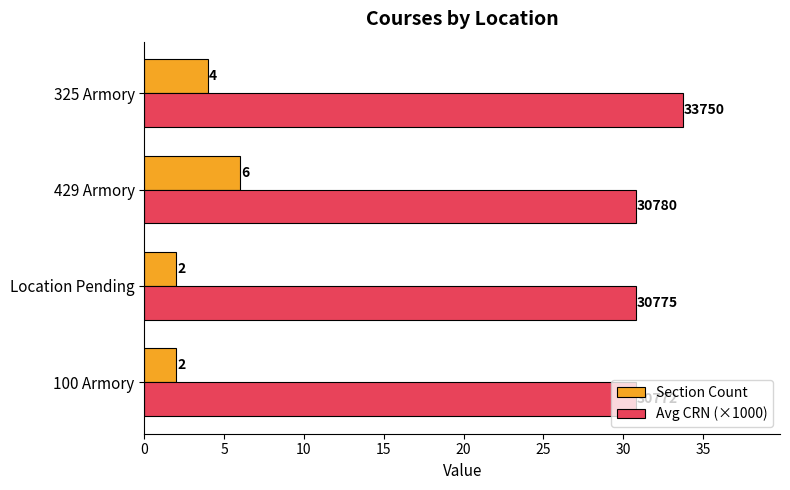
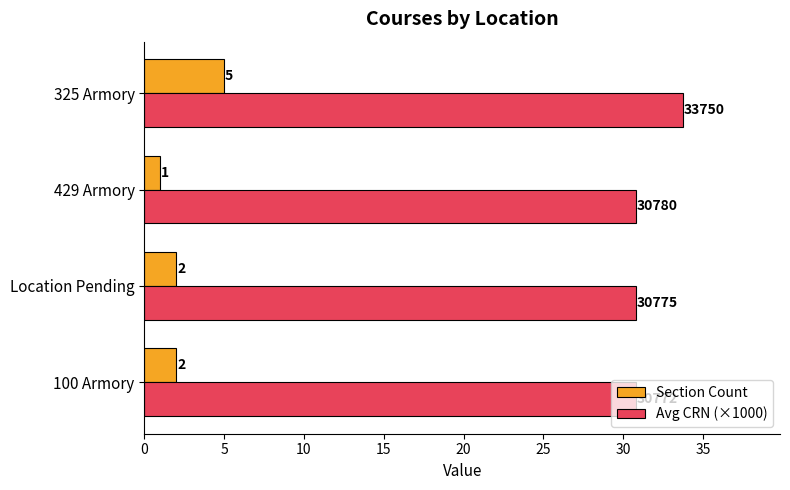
Section Count, 325 Armory: 4 -> 5
Section Count, 429 Armory: 6 -> 1
